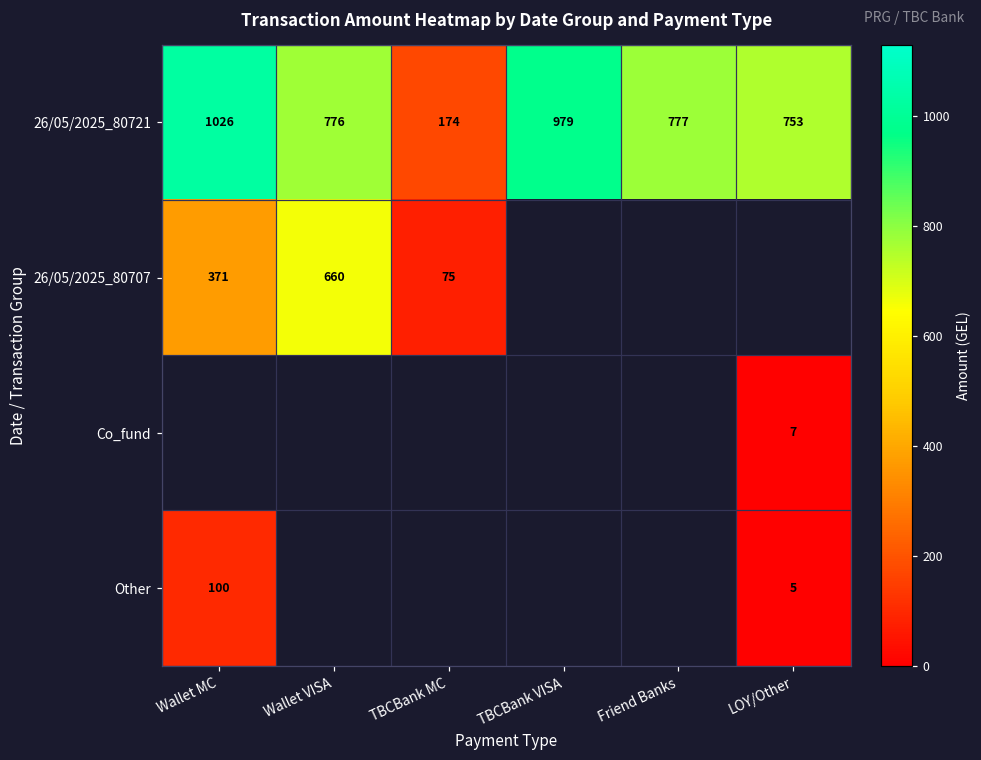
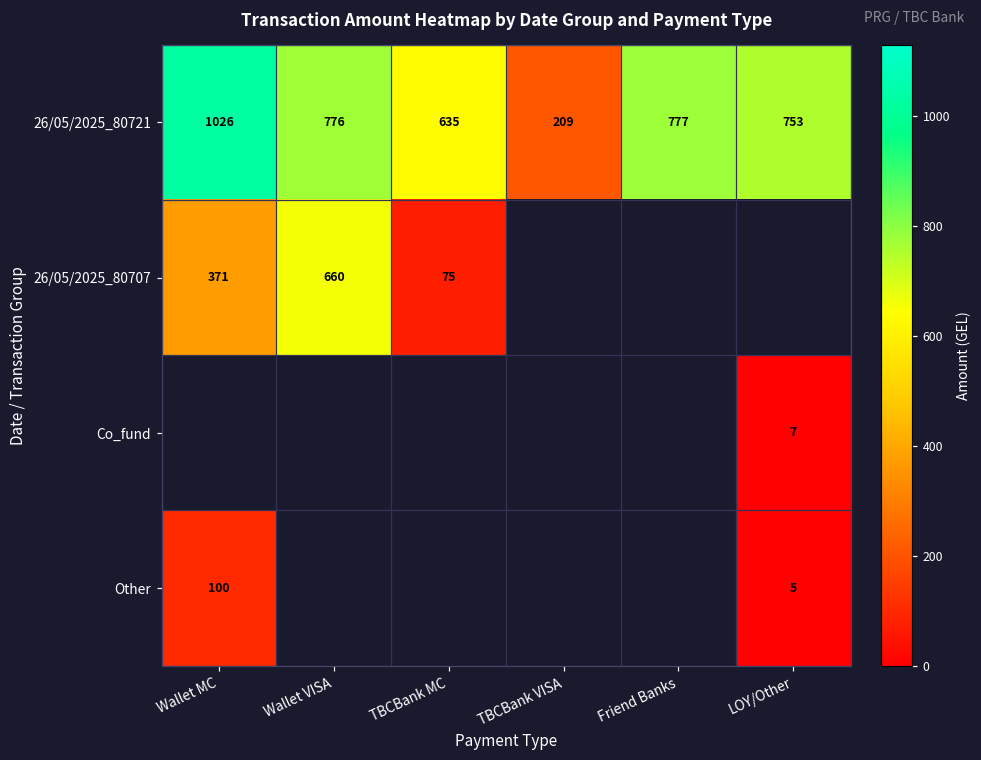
26/05/2025_80721, TBCBank MC: 174 -> 635
26/05/2025_80721, TBCBank VISA: 979 -> 209
